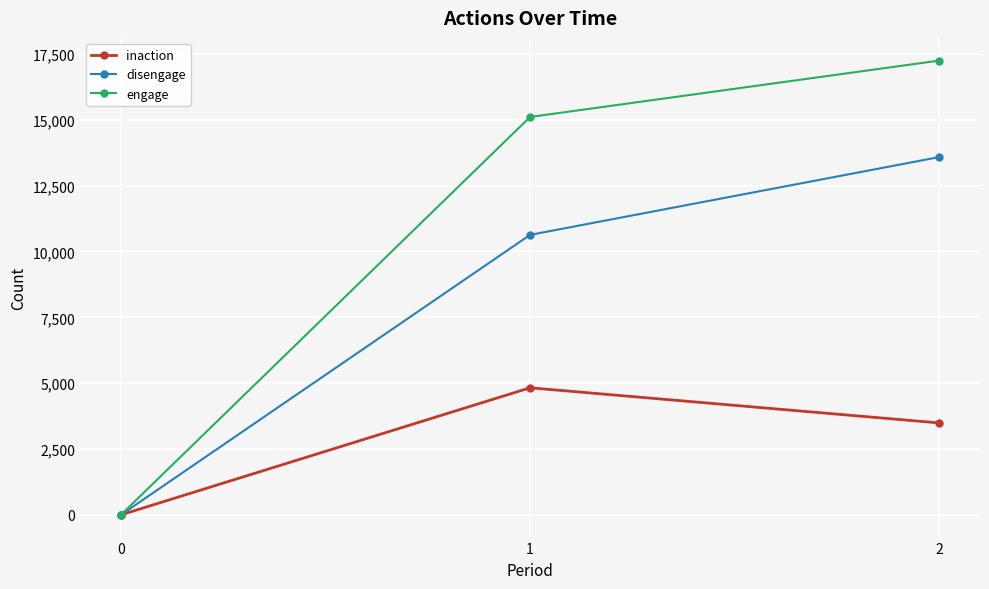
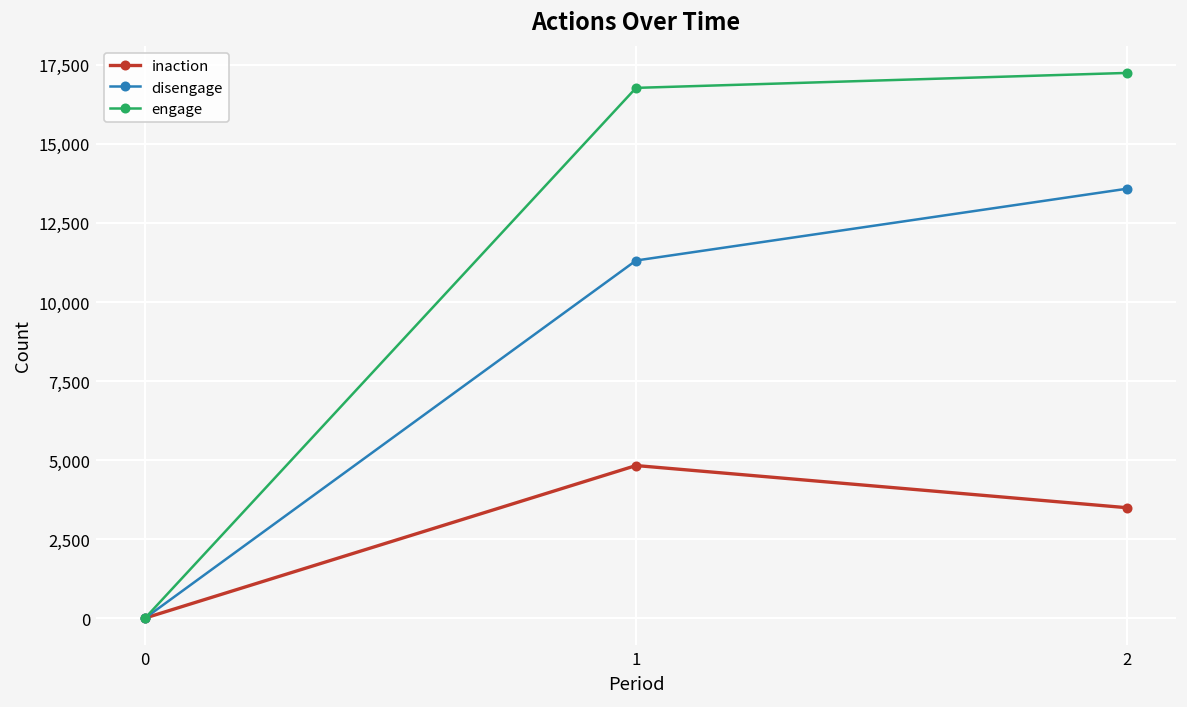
disengage, 1: 10,600 -> 11,300
engage, 1: 15,100 -> 16,800
